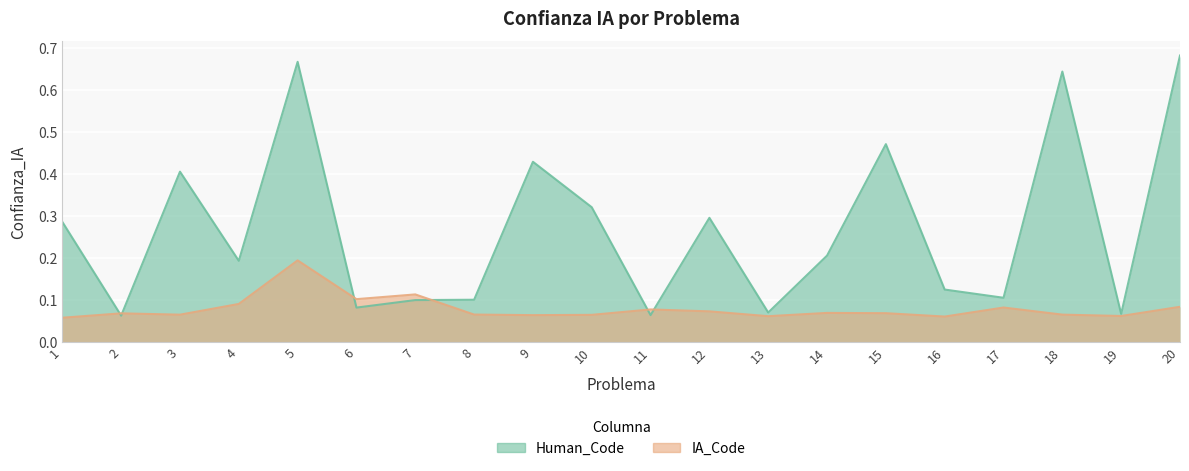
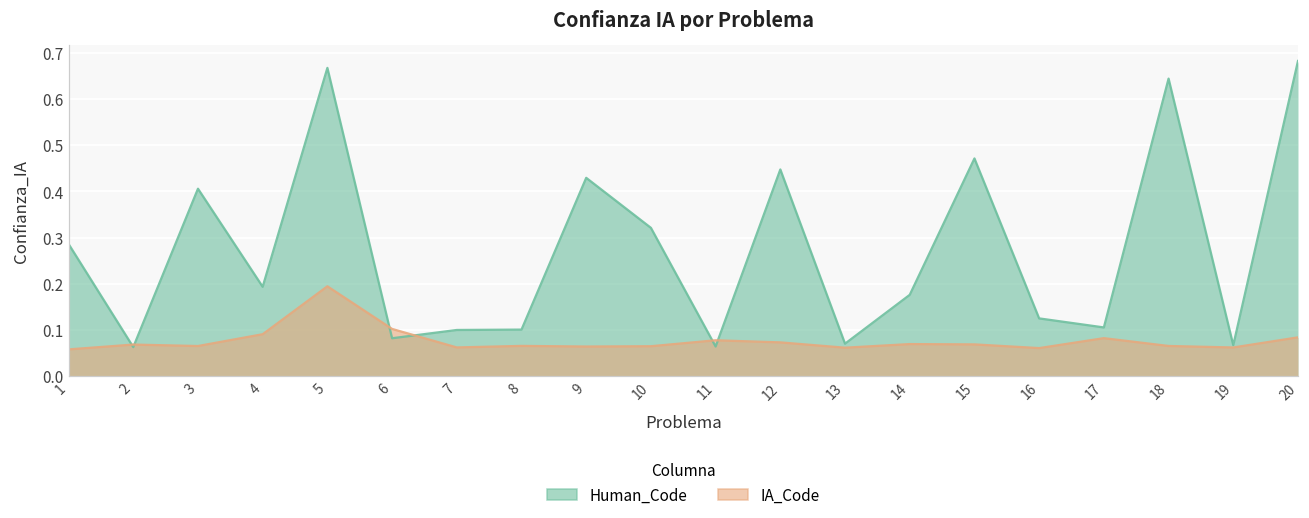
IA_Code, 7: 0.11 -> 0.06
Human_Code, 12: 0.30 -> 0.45
Human_Code, 14: 0.21 -> 0.18
